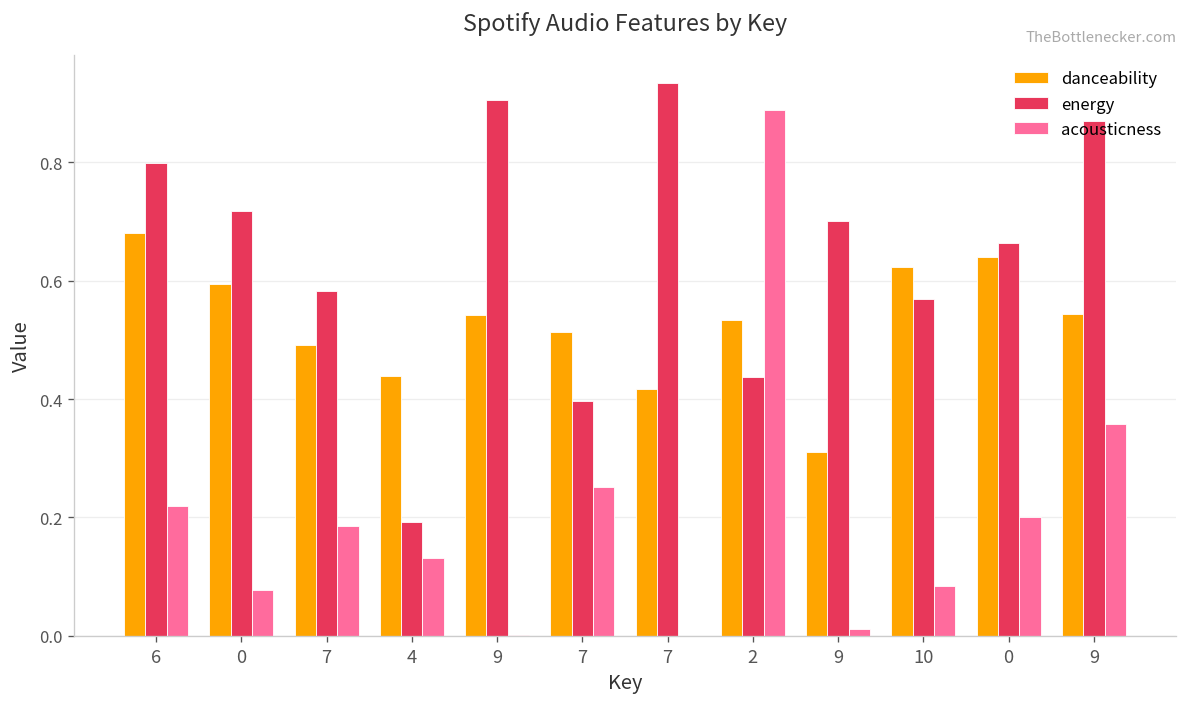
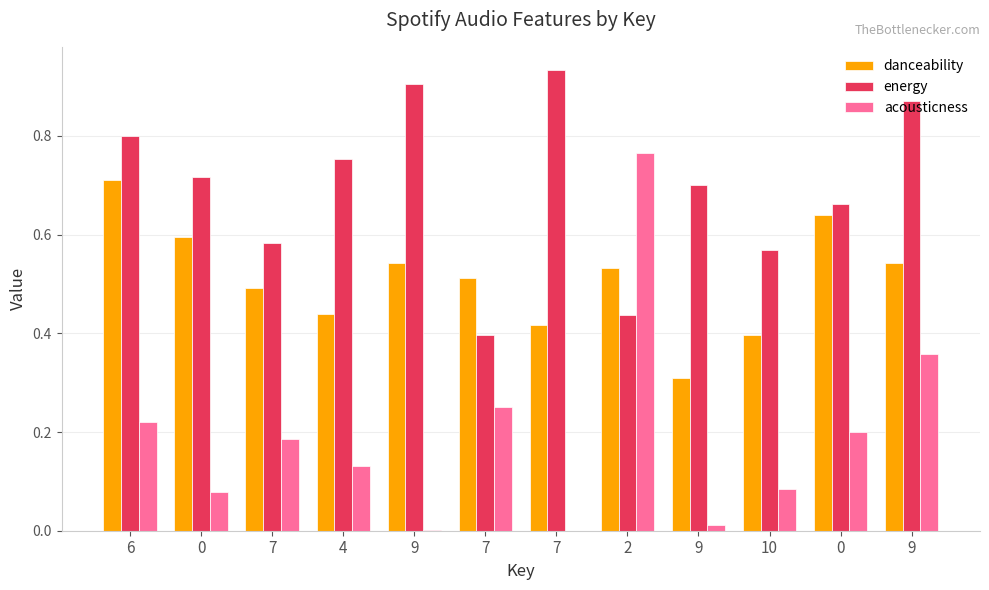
danceability, 6: 0.68 -> 0.71
energy, 4: 0.19 -> 0.75
acousticness, 2: 0.89 -> 0.77
danceability, 10: 0.62 -> 0.40
